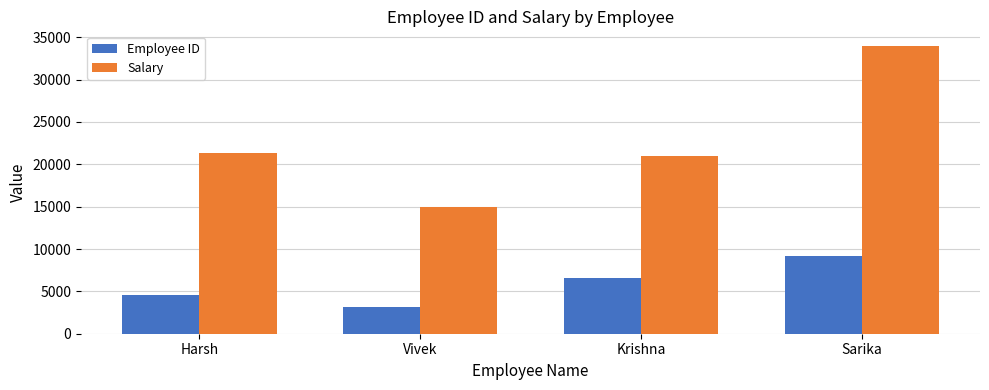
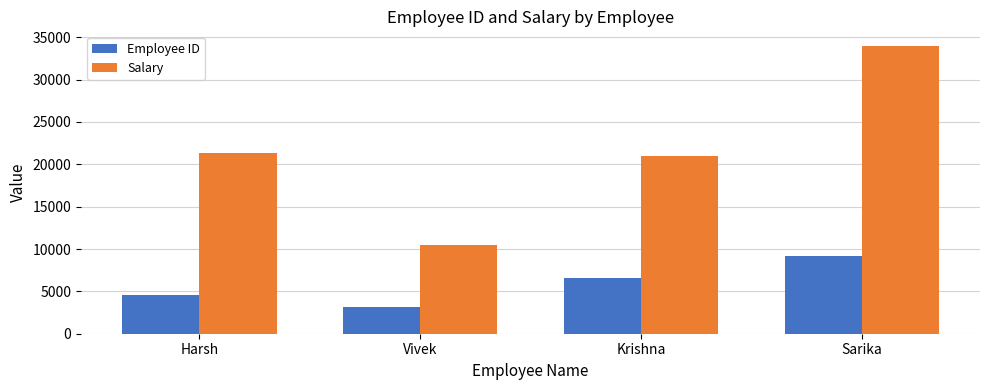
Salary, Vivek: 15000 -> 10000
